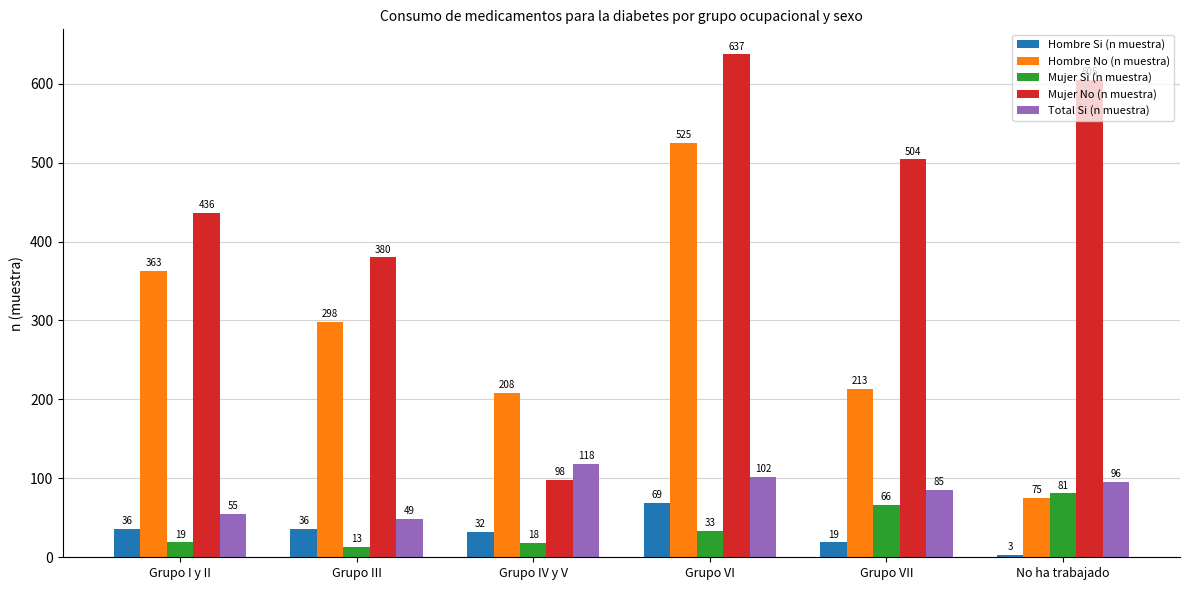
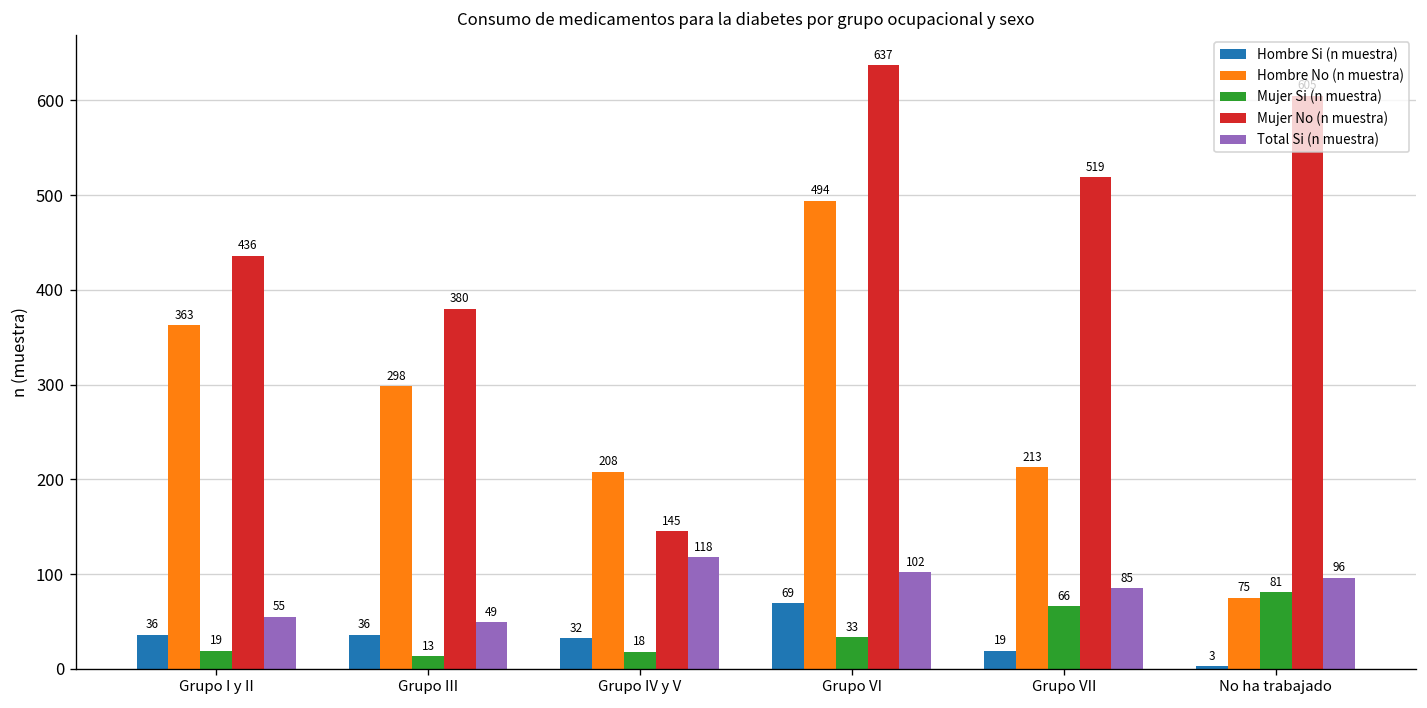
Mujer No (n muestra), Grupo IV y V: 98 -> 145
Hombre No (n muestra), Grupo VI: 525 -> 494
Mujer No (n muestra), Grupo VII: 504 -> 519
